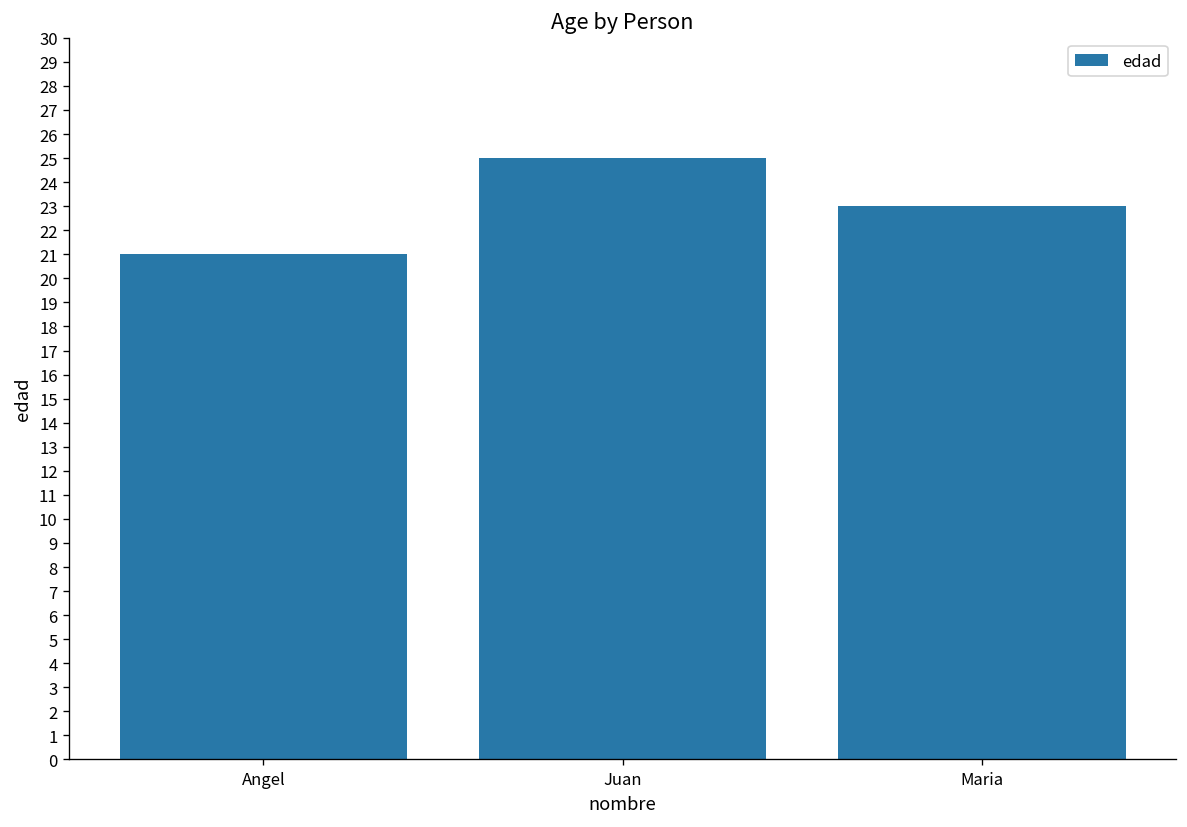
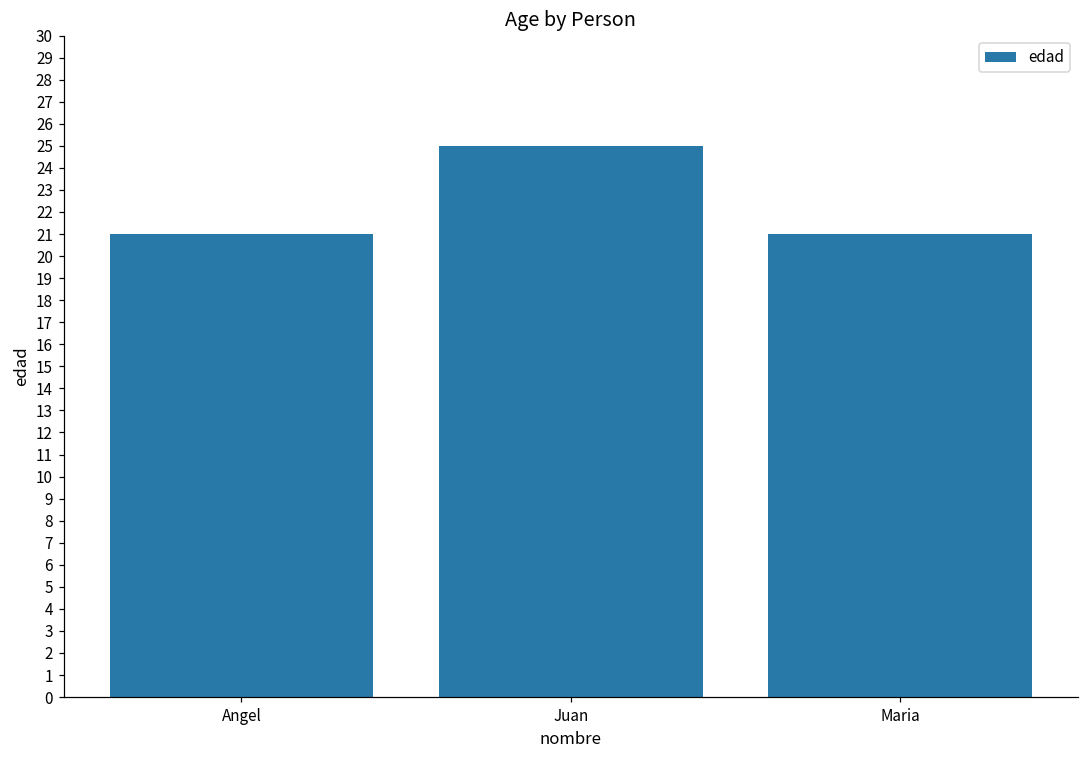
Maria: 23 -> 21
